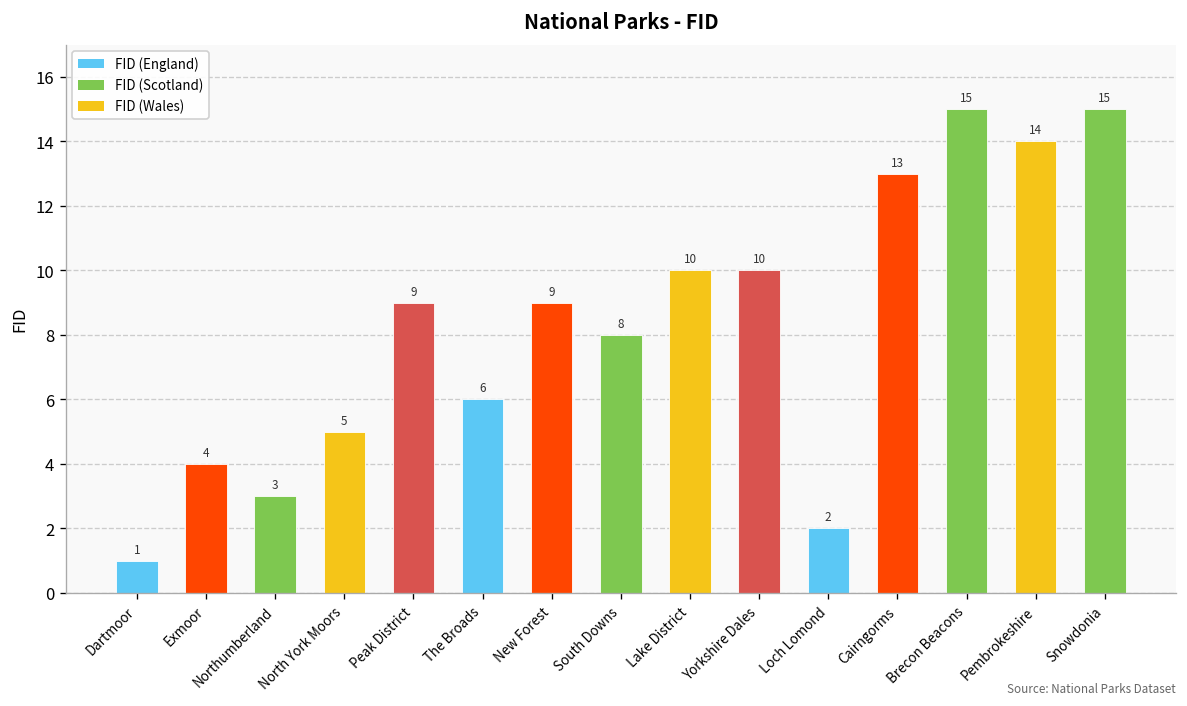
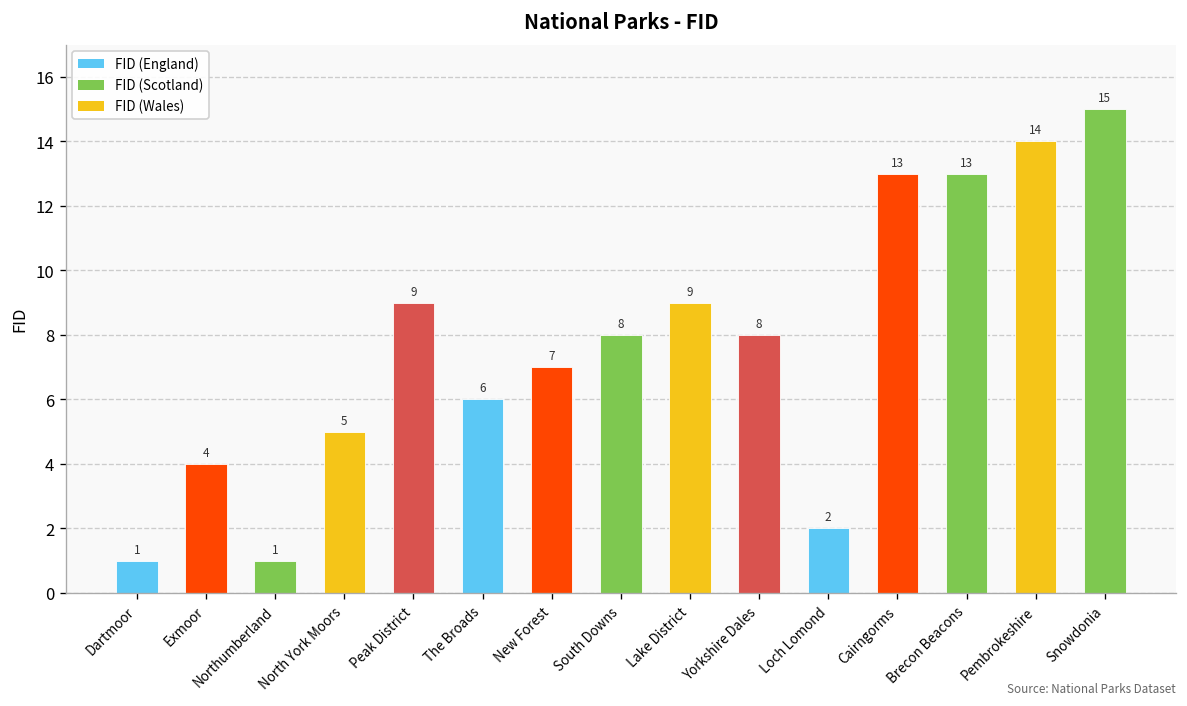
Northumberland: 3 -> 1
New Forest: 9 -> 7
Lake District: 10 -> 9
Yorkshire Dales: 10 -> 8
Brecon Beacons: 15 -> 13
